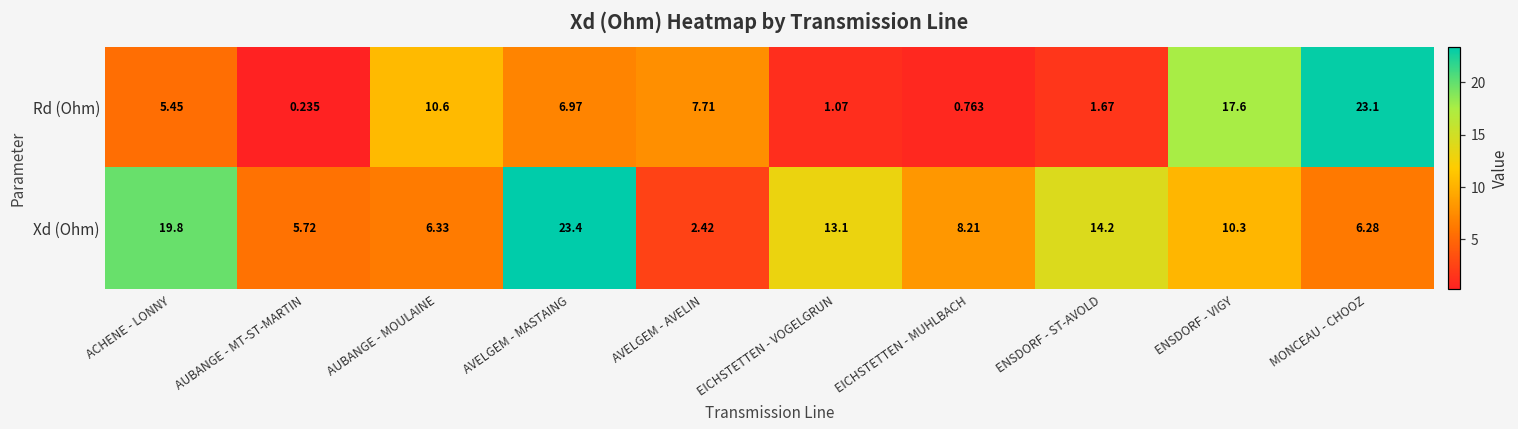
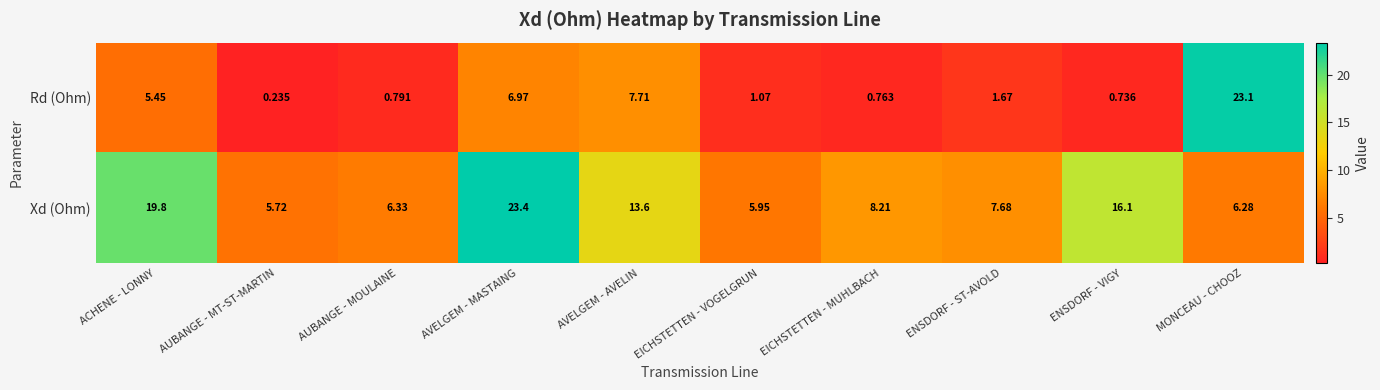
Rd (Ohm), AUBANGE - MOULAINE: 10.6 -> 0.791
Rd (Ohm), ENSDORF - VIGY: 17.6 -> 0.736
Xd (Ohm), AVELGEM - AVELIN: 2.42 -> 13.6
Xd (Ohm), EICHSTETTEN - VOGELGRUN: 13.1 -> 5.95
Xd (Ohm), ENSDORF - ST-AVOLD: 14.2 -> 7.68
Xd (Ohm), ENSDORF - VIGY: 10.3 -> 16.1
